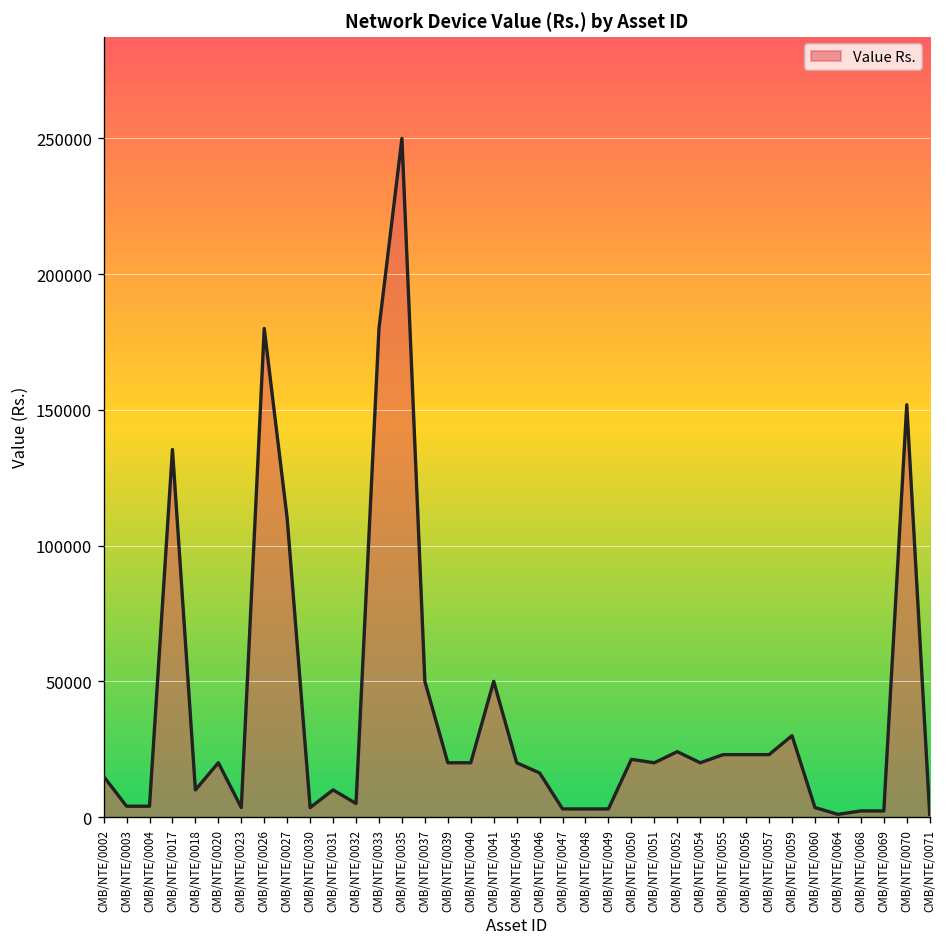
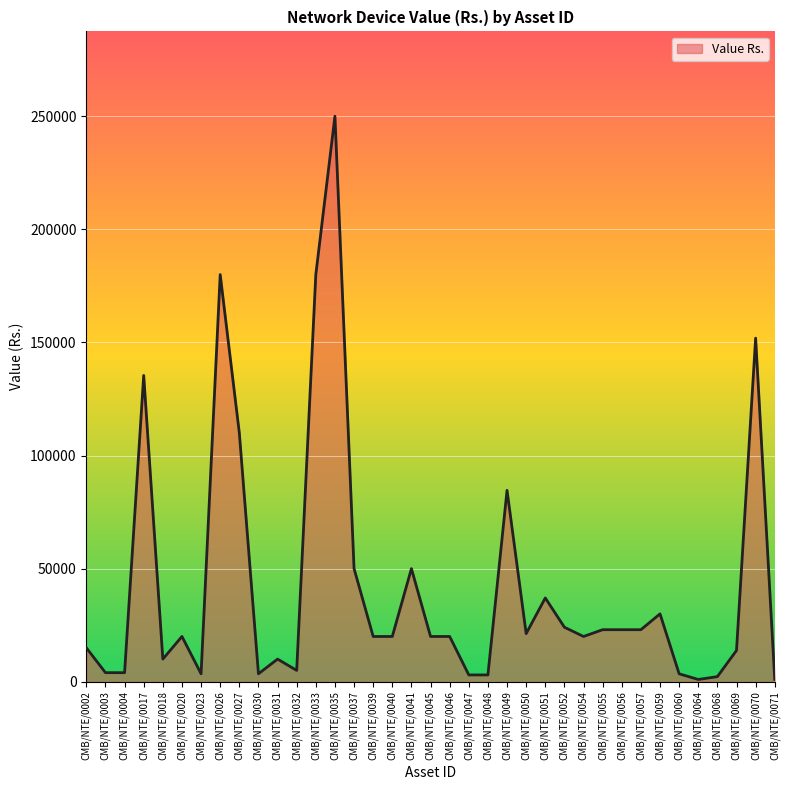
CMB/NTE/0046: 16000 -> 20000
CMB/NTE/0049: 3000 -> 85000
CMB/NTE/0051: 20000 -> 37000
CMB/NTE/0069: 2000 -> 14000
